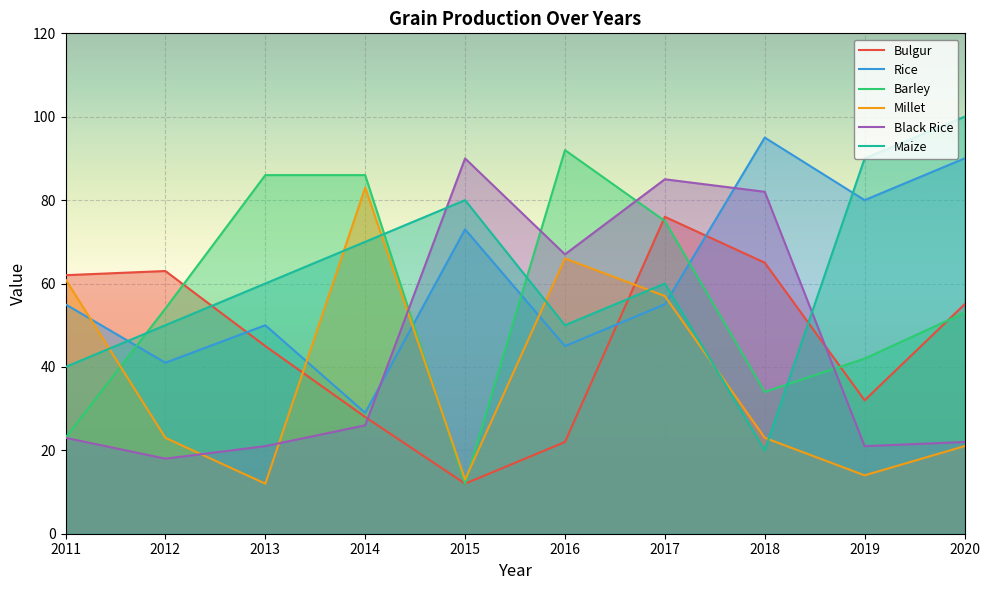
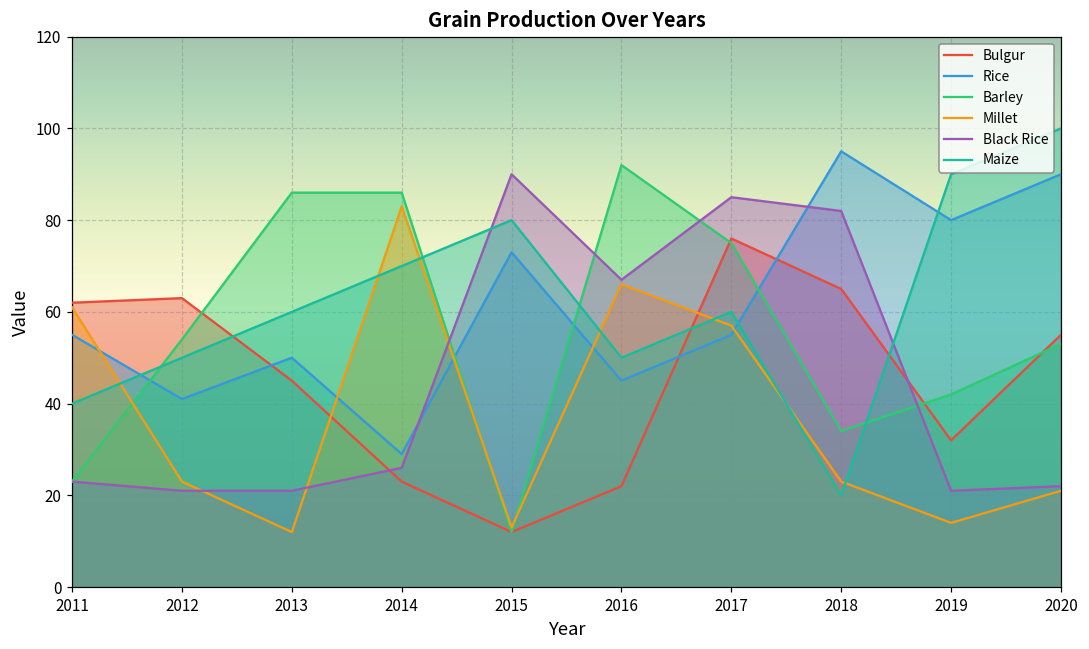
Black Rice, 2012: 18 -> 21
Bulgur, 2014: 28 -> 23
